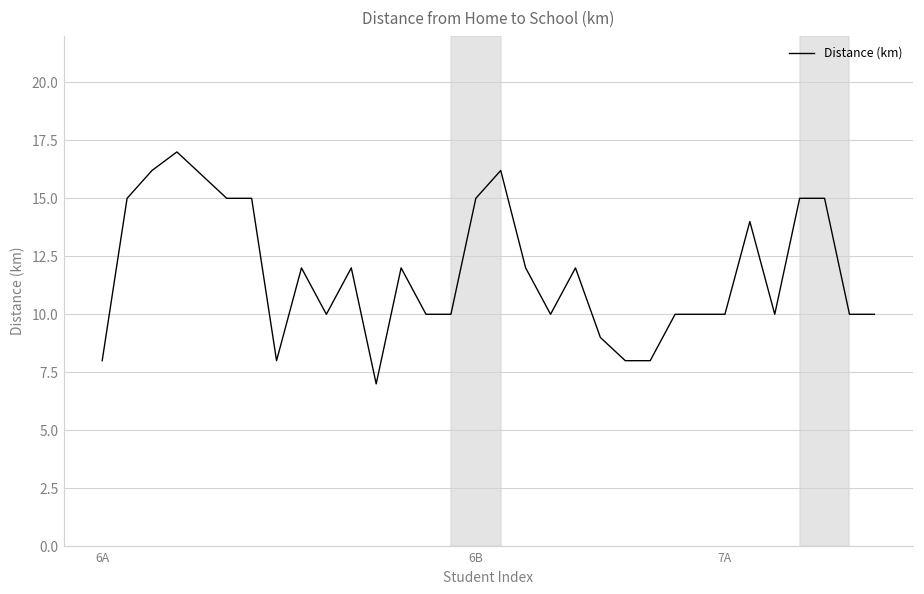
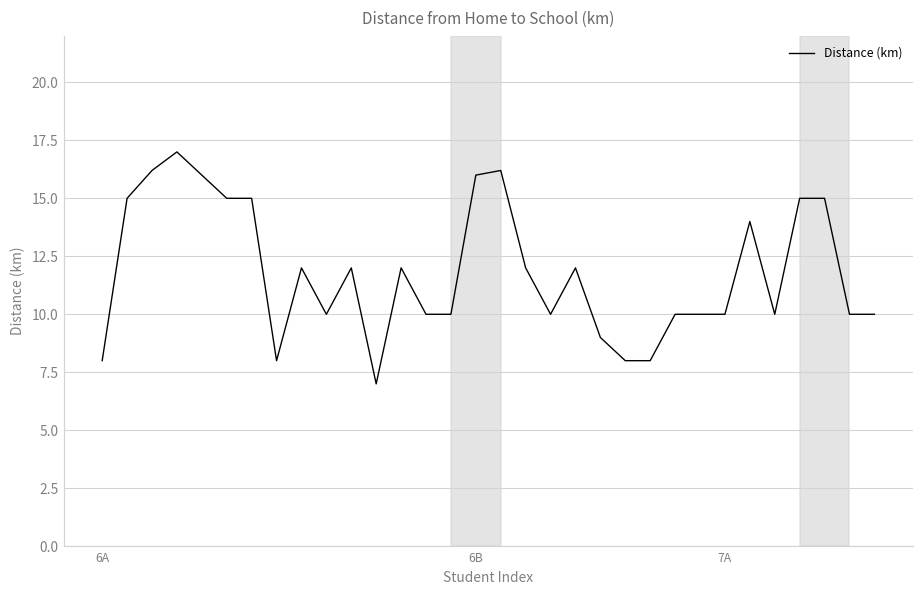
6B: 15 -> 16
